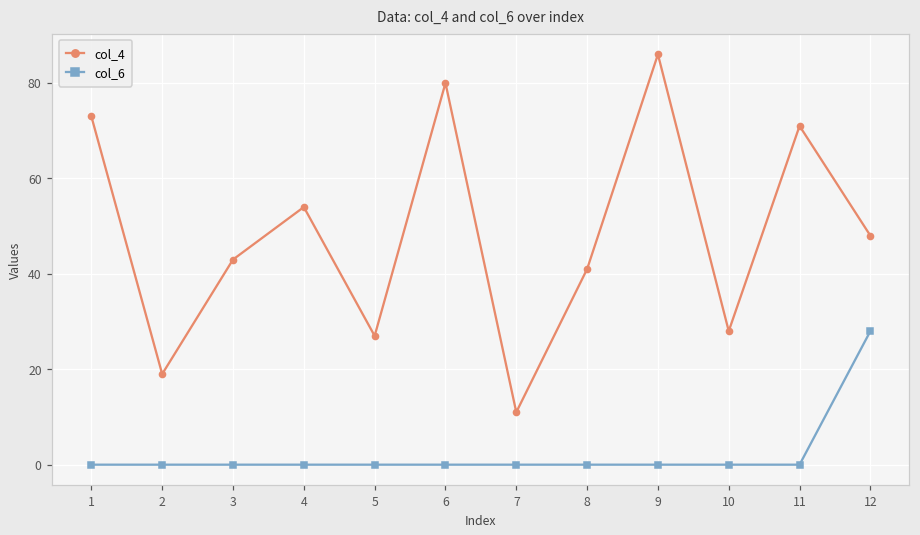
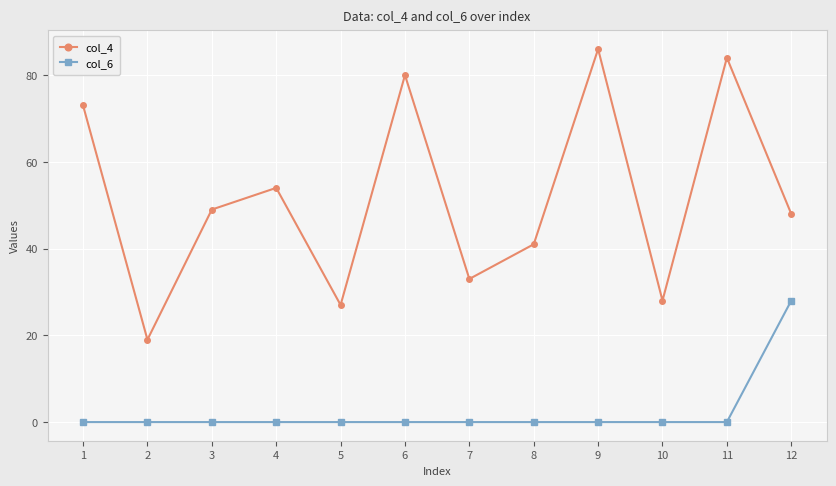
col_4, 3: 43 -> 49
col_4, 7: 11 -> 33
col_4, 11: 71 -> 84
